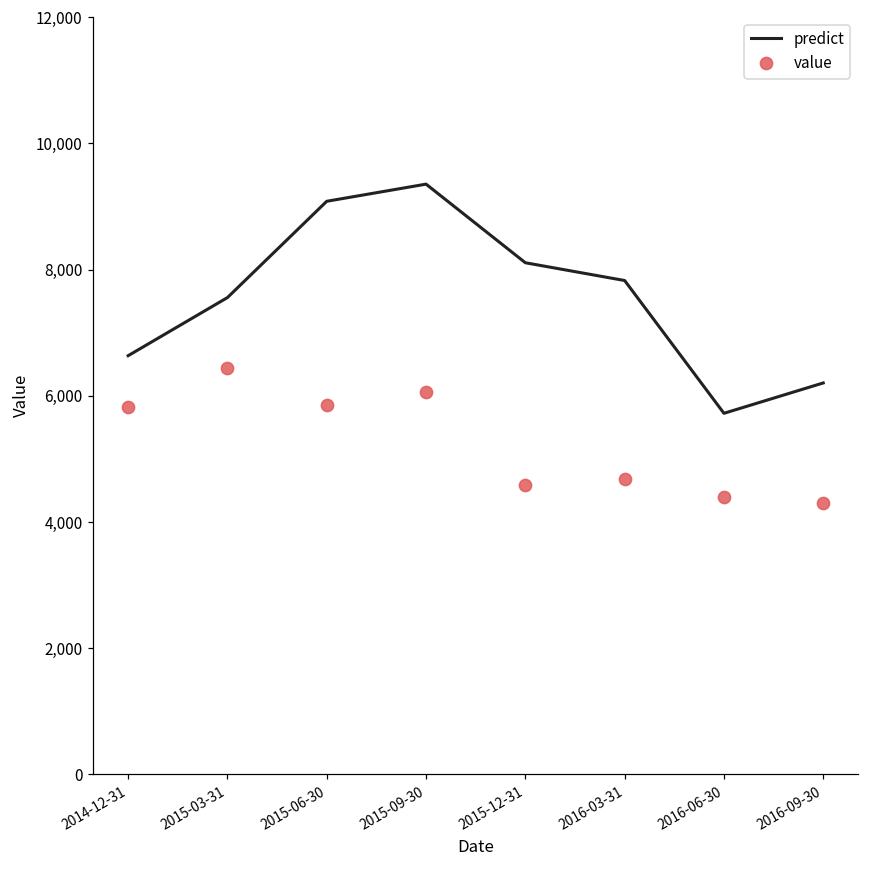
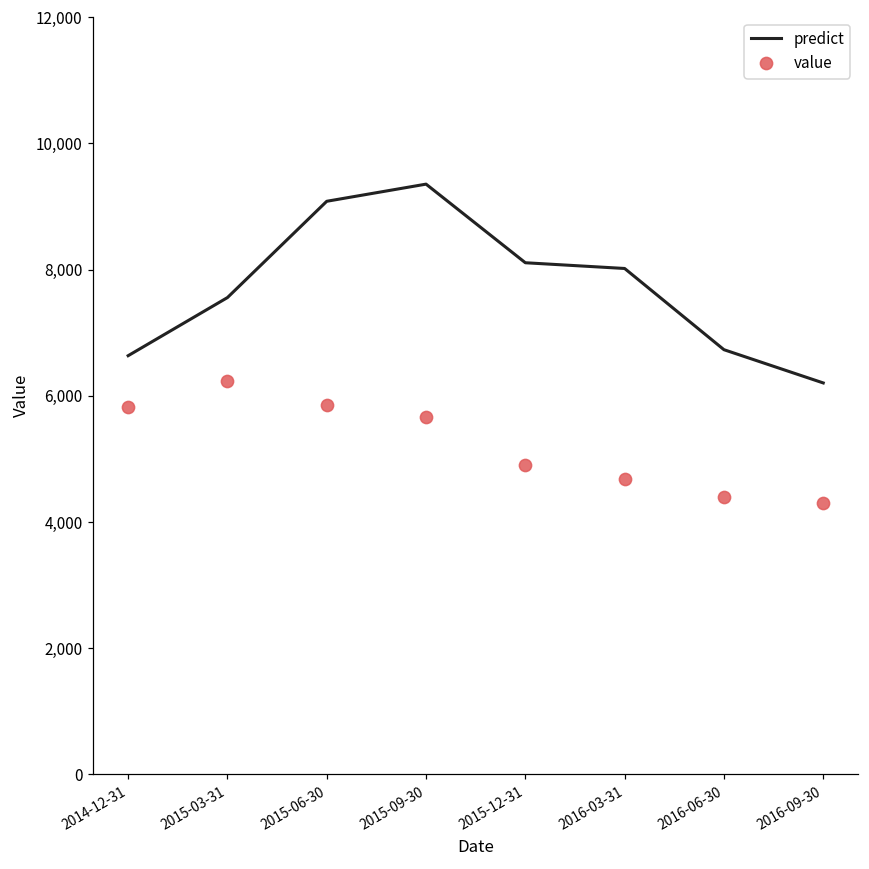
value, 2015-03-31: 6,400 -> 6,200
value, 2015-09-30: 6,100 -> 5,700
value, 2015-12-31: 4,600 -> 4,900
predict, 2016-03-31: 7,800 -> 8,000
predict, 2016-06-30: 5,700 -> 6,700
